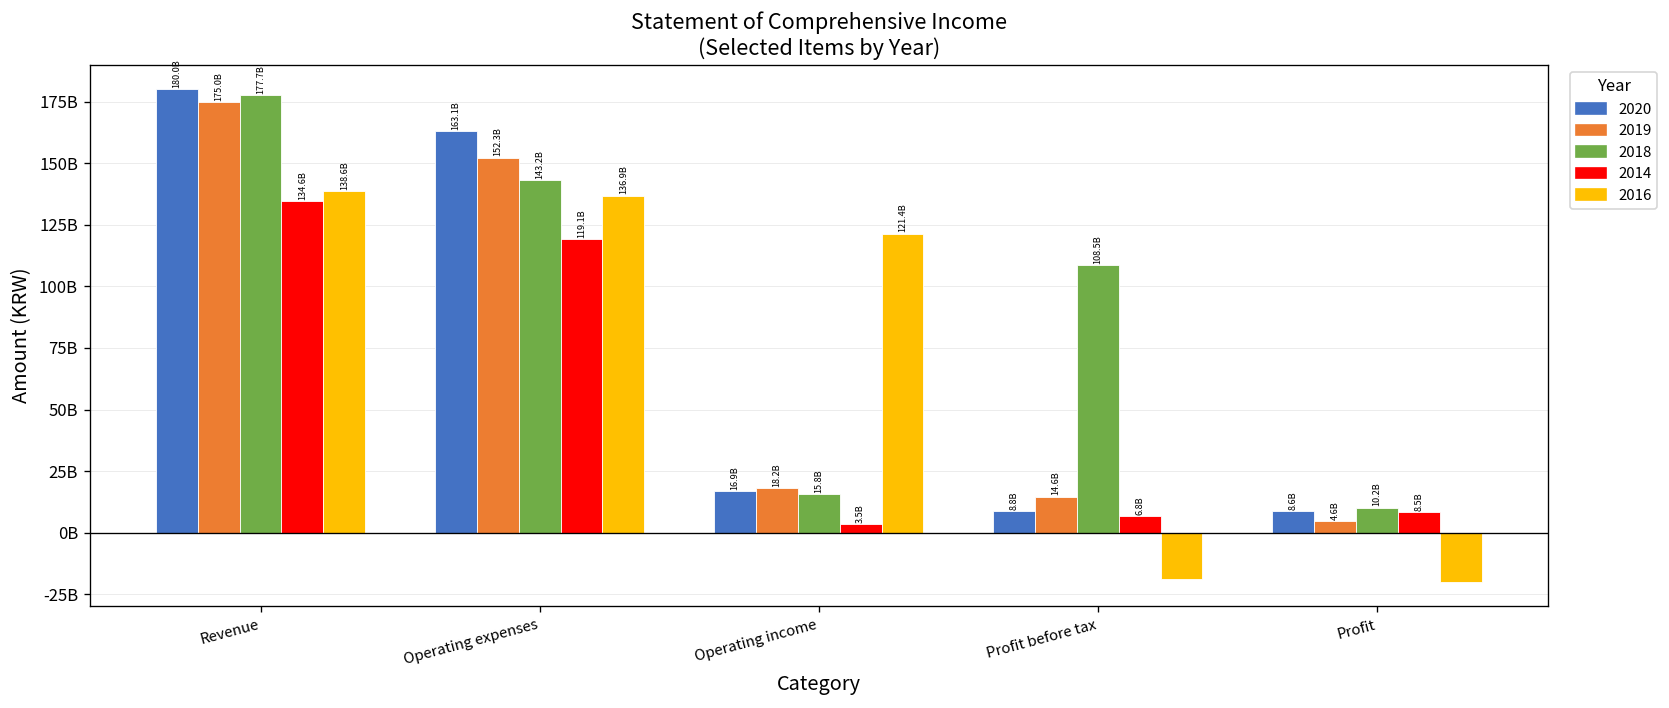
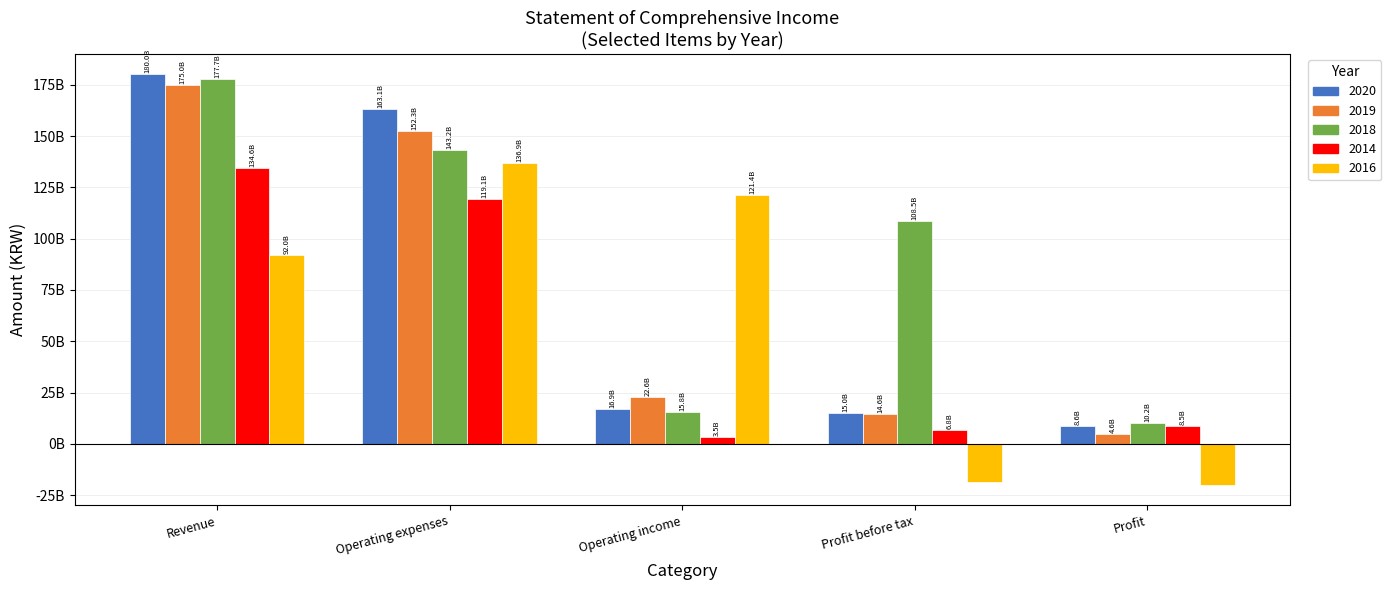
2016, Revenue: 138.6B -> 92.0B
2019, Operating income: 18.2B -> 22.6B
2020, Profit before tax: 8.8B -> 15.0B
